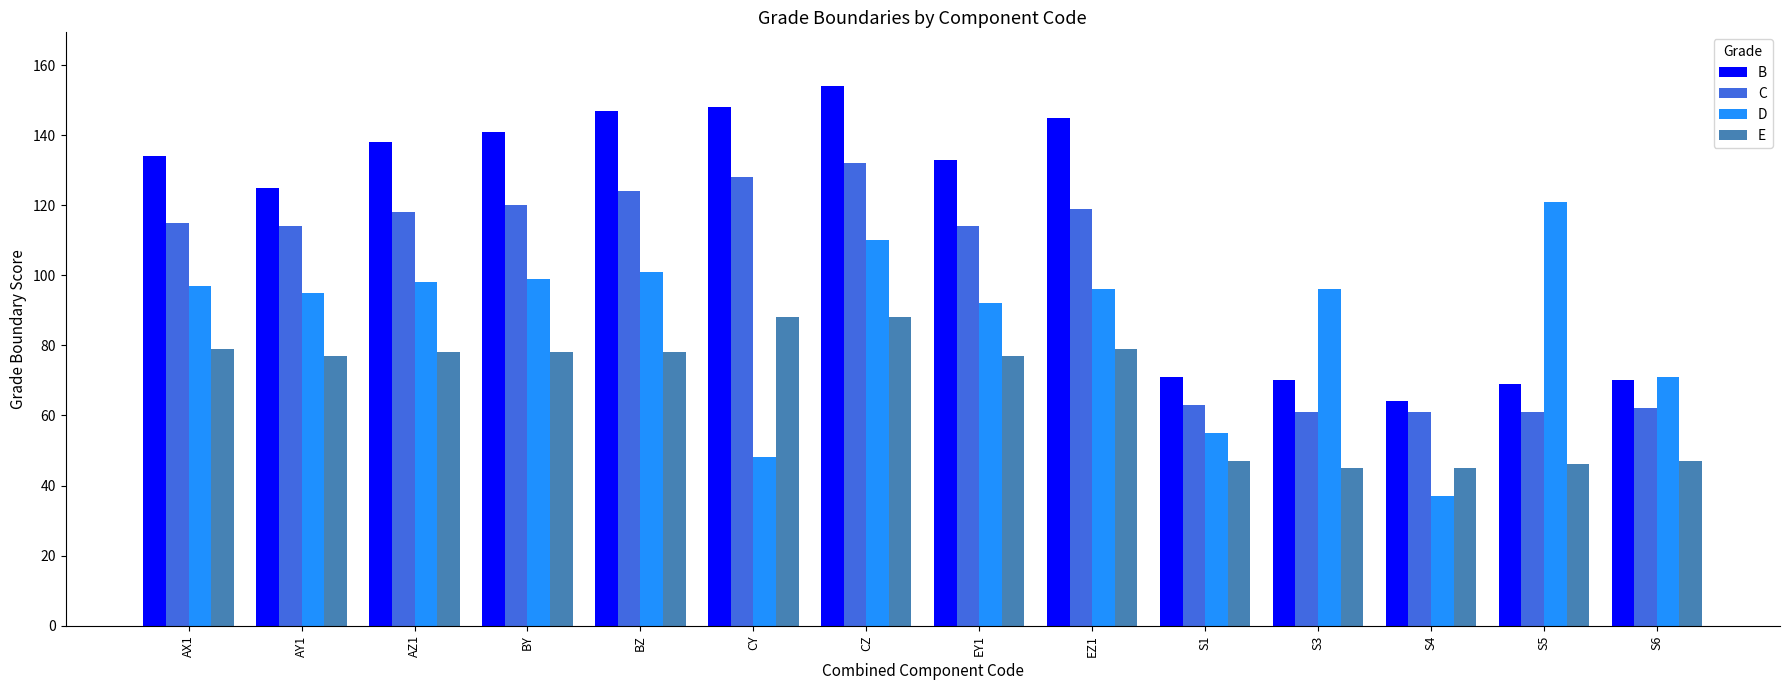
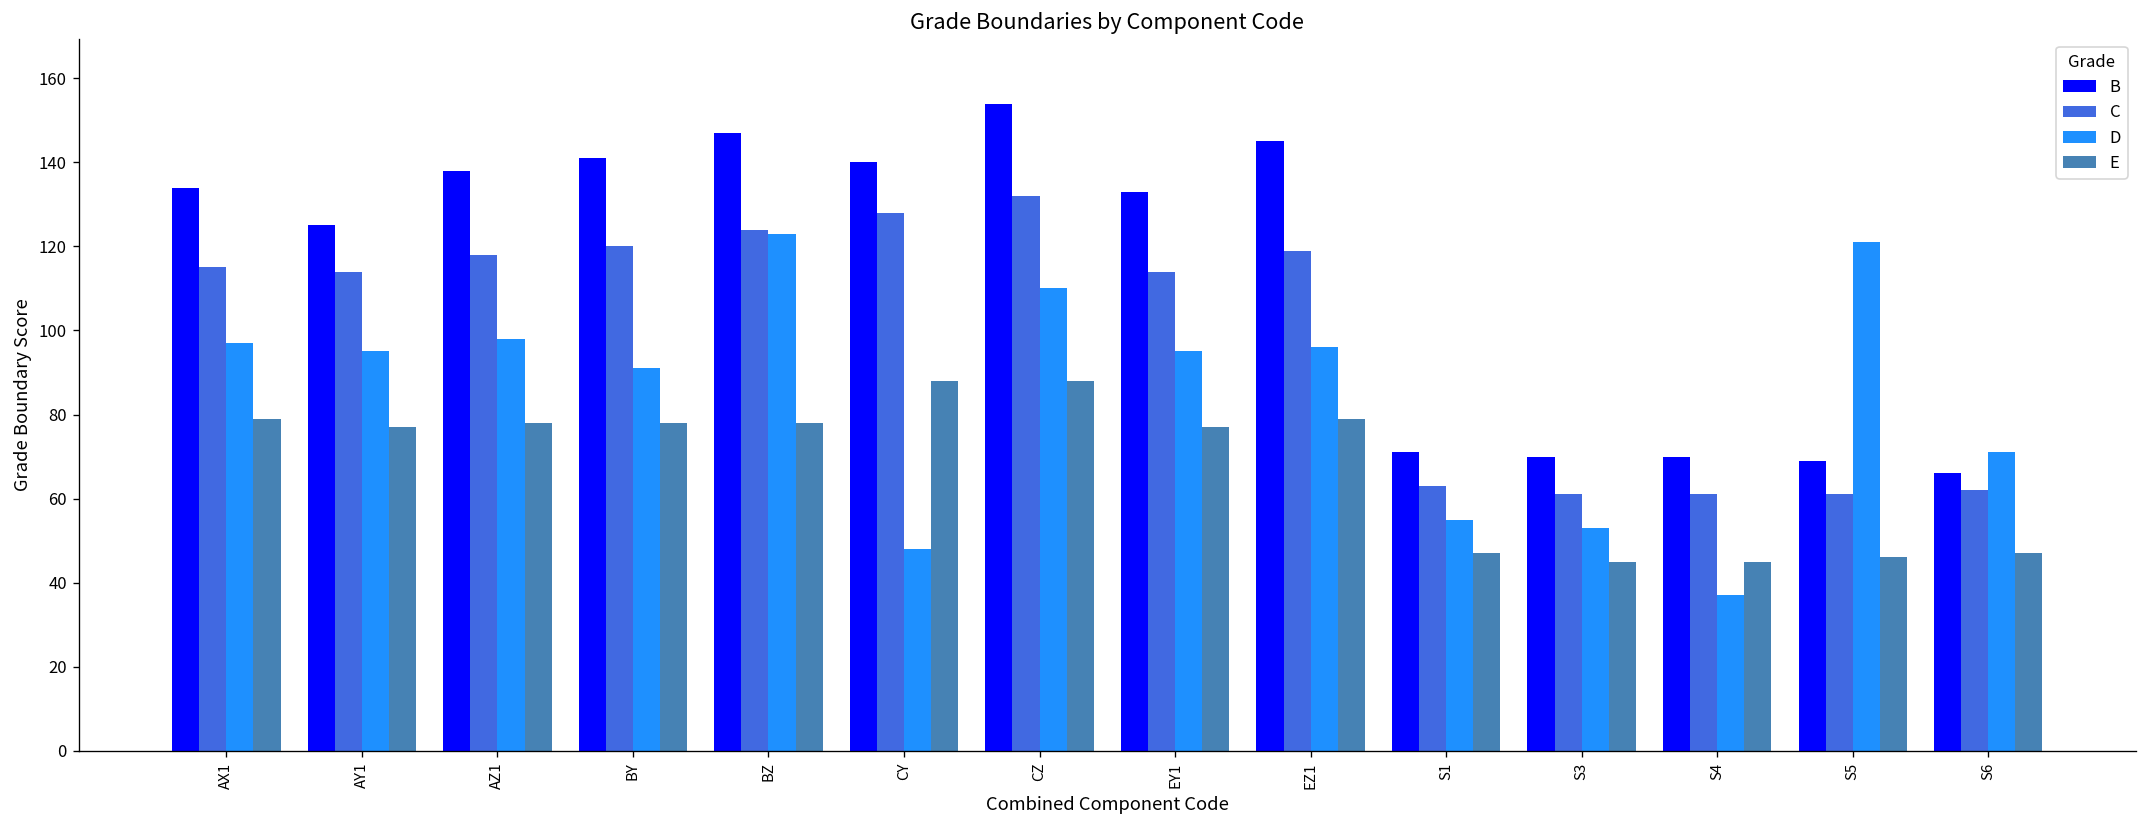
D, BY: 99 -> 91
D, BZ: 101 -> 123
B, CY: 148 -> 140
D, EY1: 92 -> 95
D, S3: 96 -> 53
B, S4: 64 -> 70
B, S6: 70 -> 66
